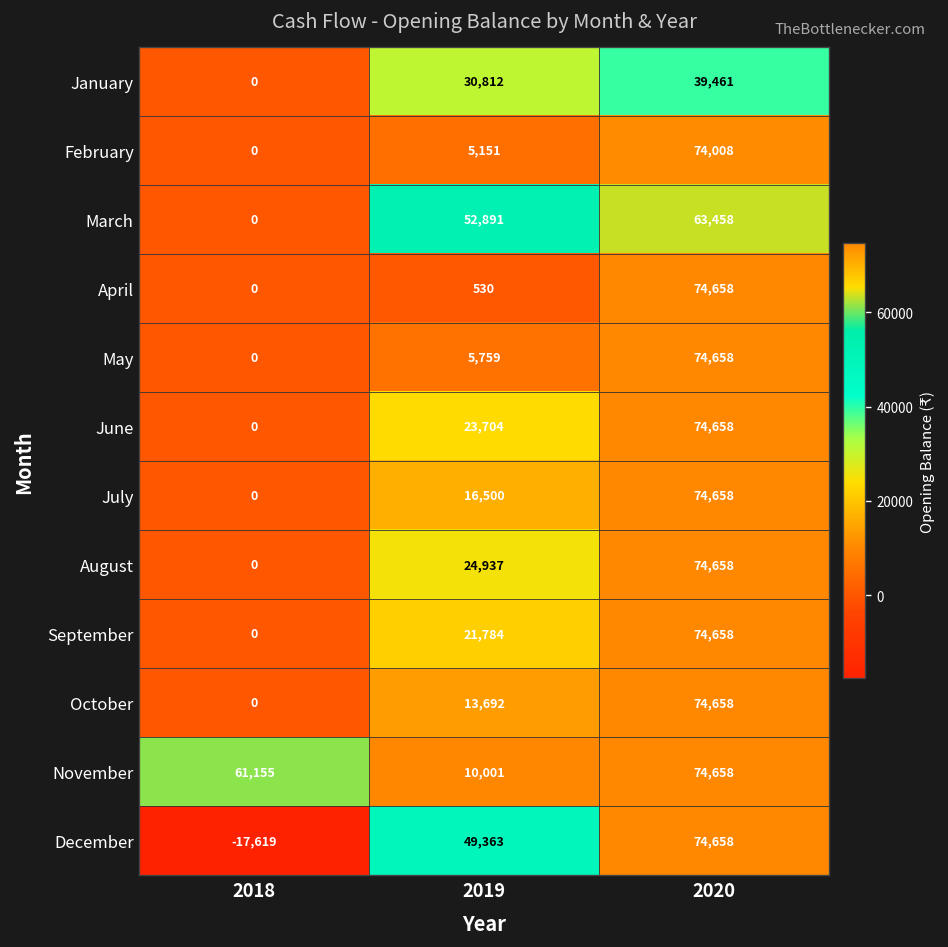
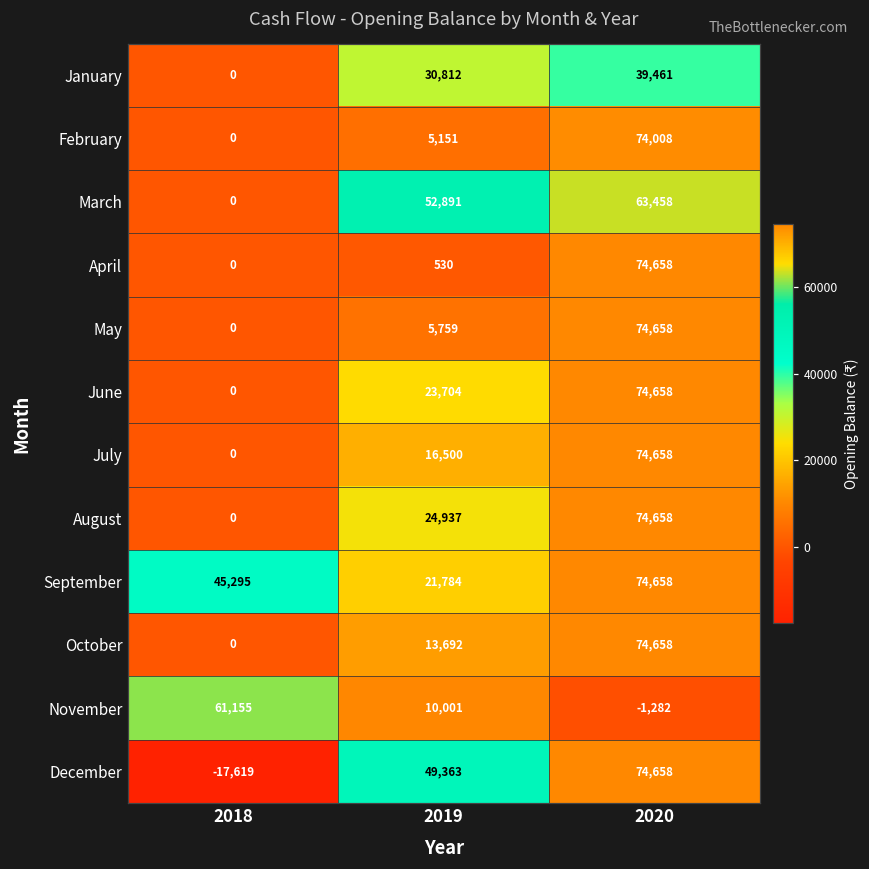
September, 2018: 0 -> 45,295
November, 2020: 74,658 -> -1,282
